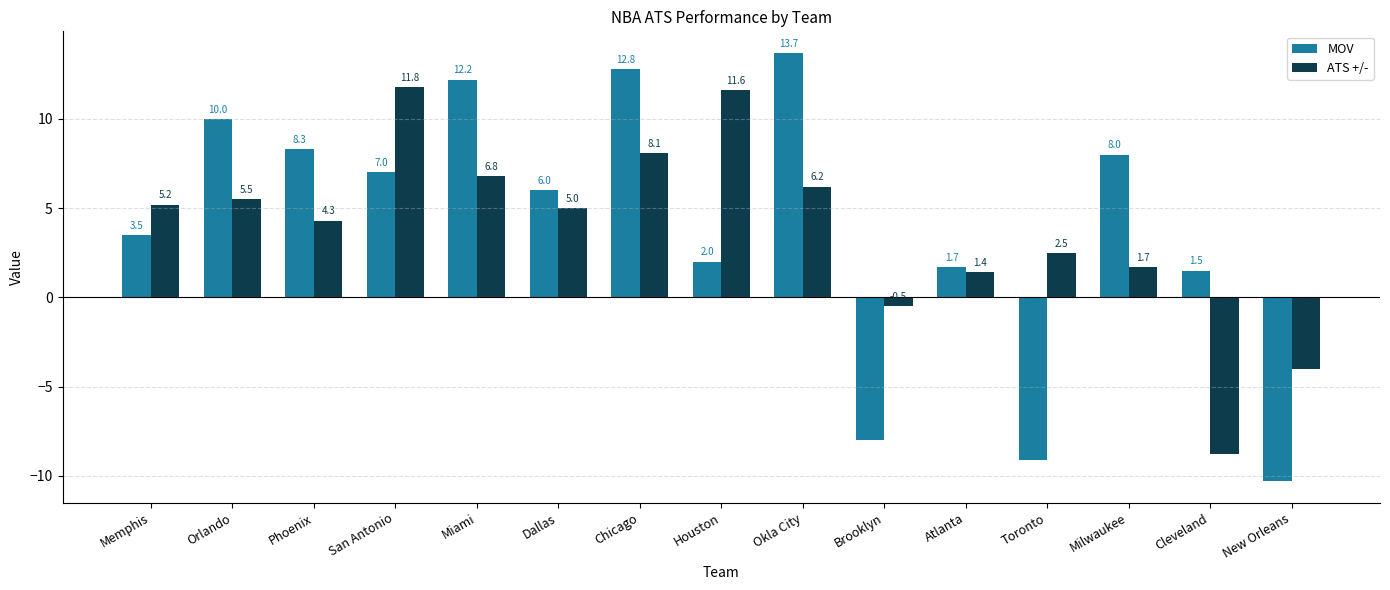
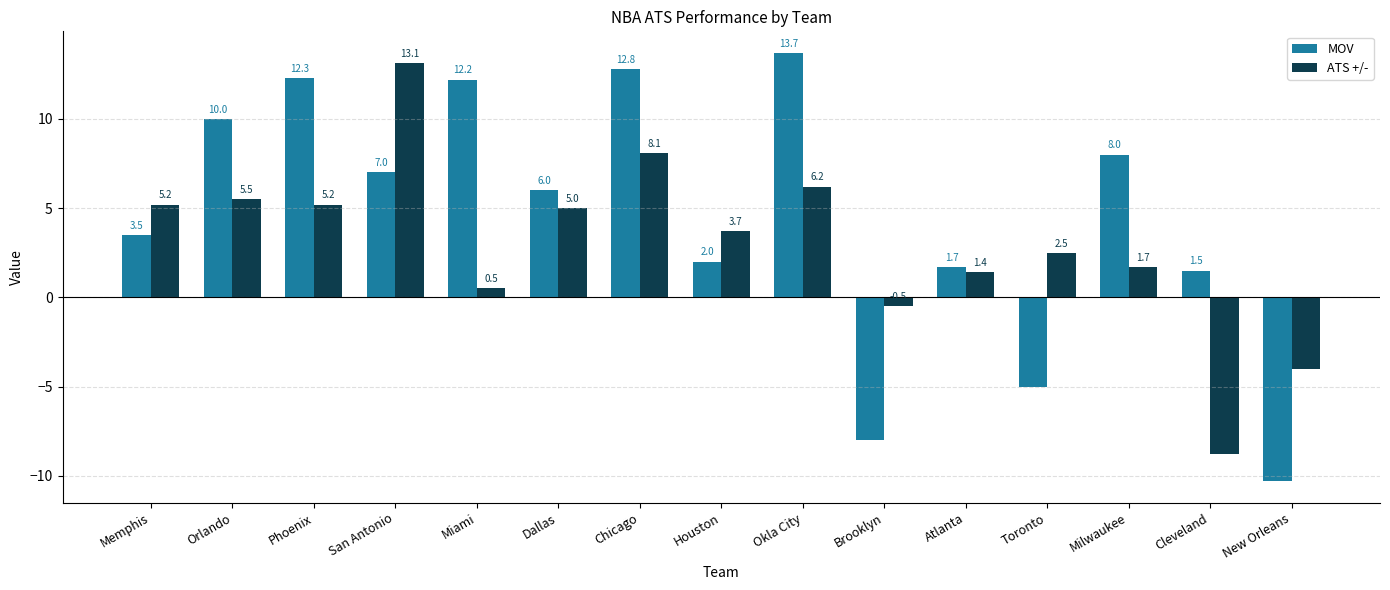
MOV, Phoenix: 8.3 -> 12.3
ATS +/-, Phoenix: 4.3 -> 5.2
ATS +/-, San Antonio: 11.8 -> 13.1
ATS +/-, Miami: 6.8 -> 0.5
ATS +/-, Houston: 11.6 -> 3.7
MOV, Toronto: -9.1 -> -5.0
